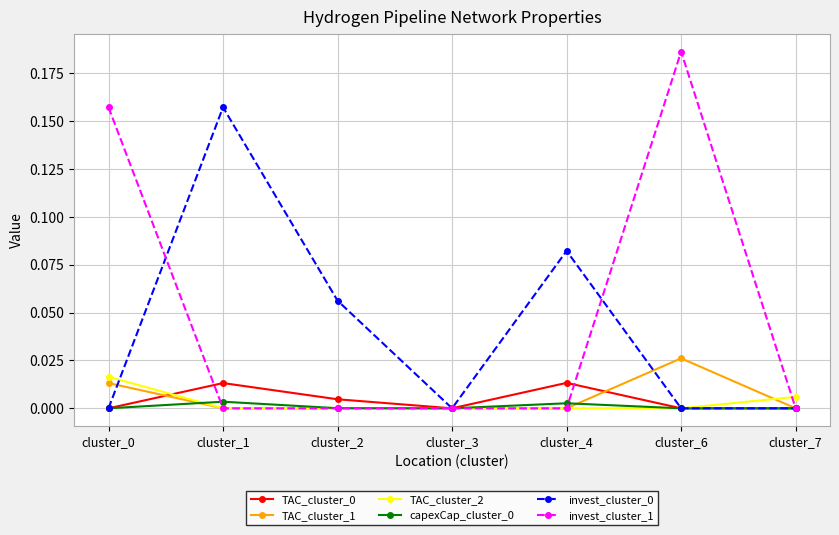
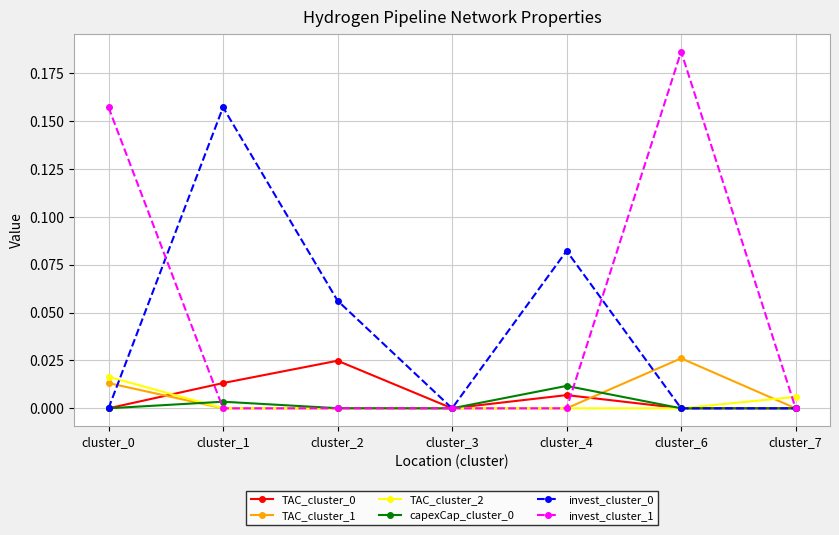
TAC_cluster_0, cluster_2: 0.005 -> 0.025
TAC_cluster_0, cluster_4: 0.013 -> 0.007
capexCap_cluster_0, cluster_4: 0.003 -> 0.012
